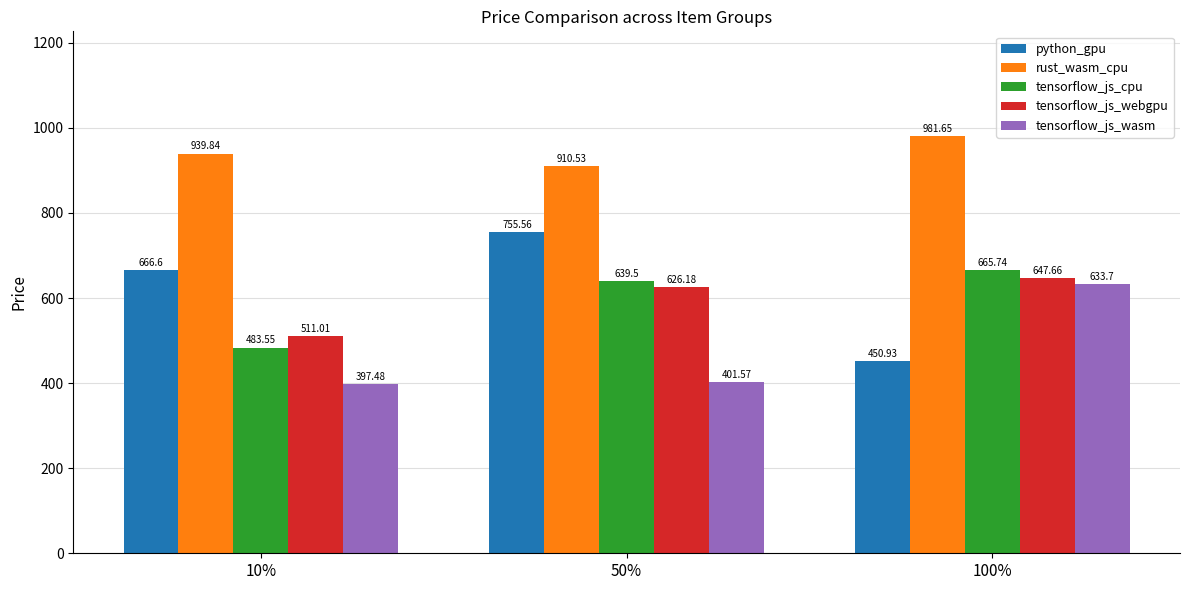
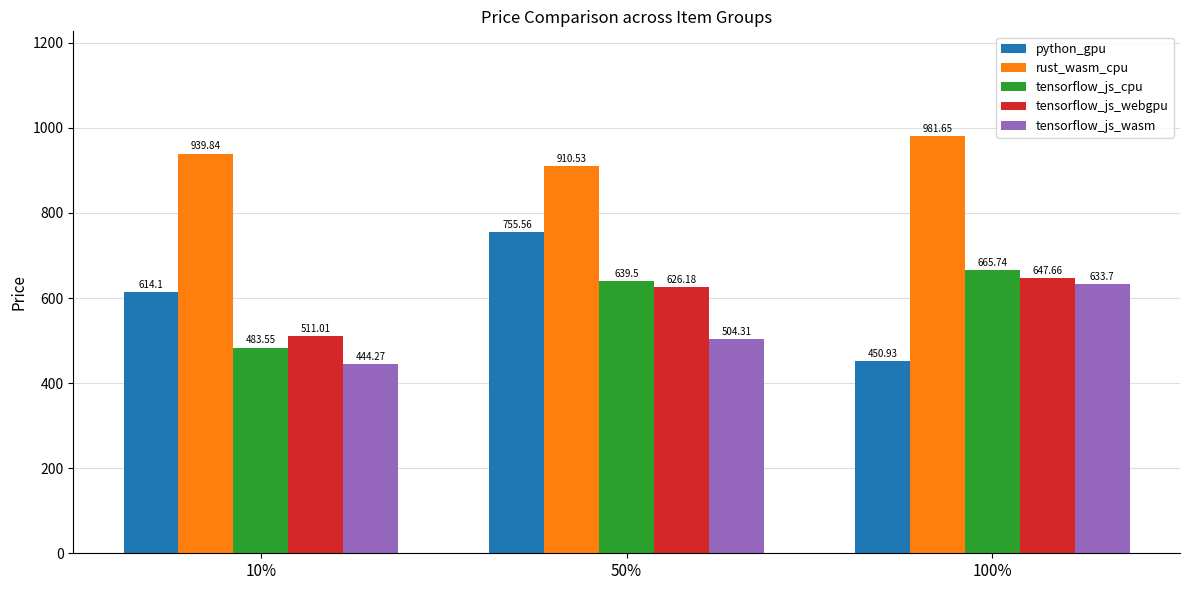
python_gpu, 10%: 666.6 -> 614.1
tensorflow_js_wasm, 10%: 397.48 -> 444.27
tensorflow_js_wasm, 50%: 401.57 -> 504.31
